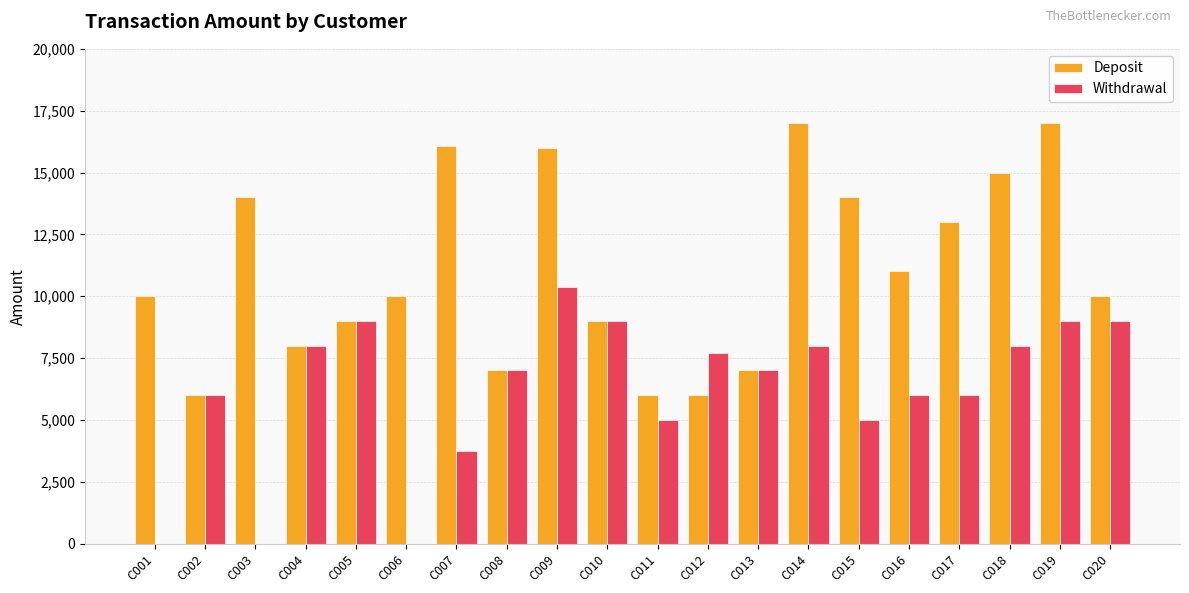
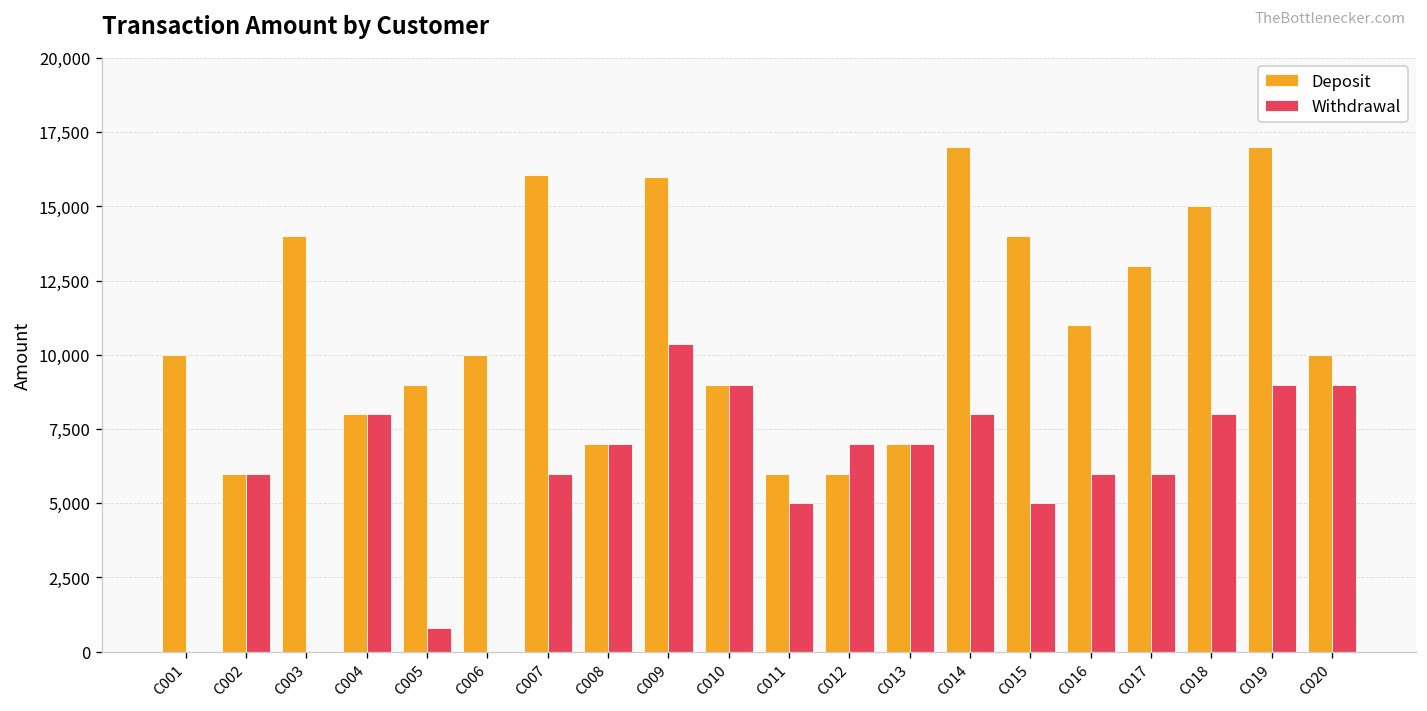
Withdrawal, C005: 9,000 -> 800
Withdrawal, C007: 3,700 -> 6,000
Withdrawal, C012: 7,700 -> 7,000
